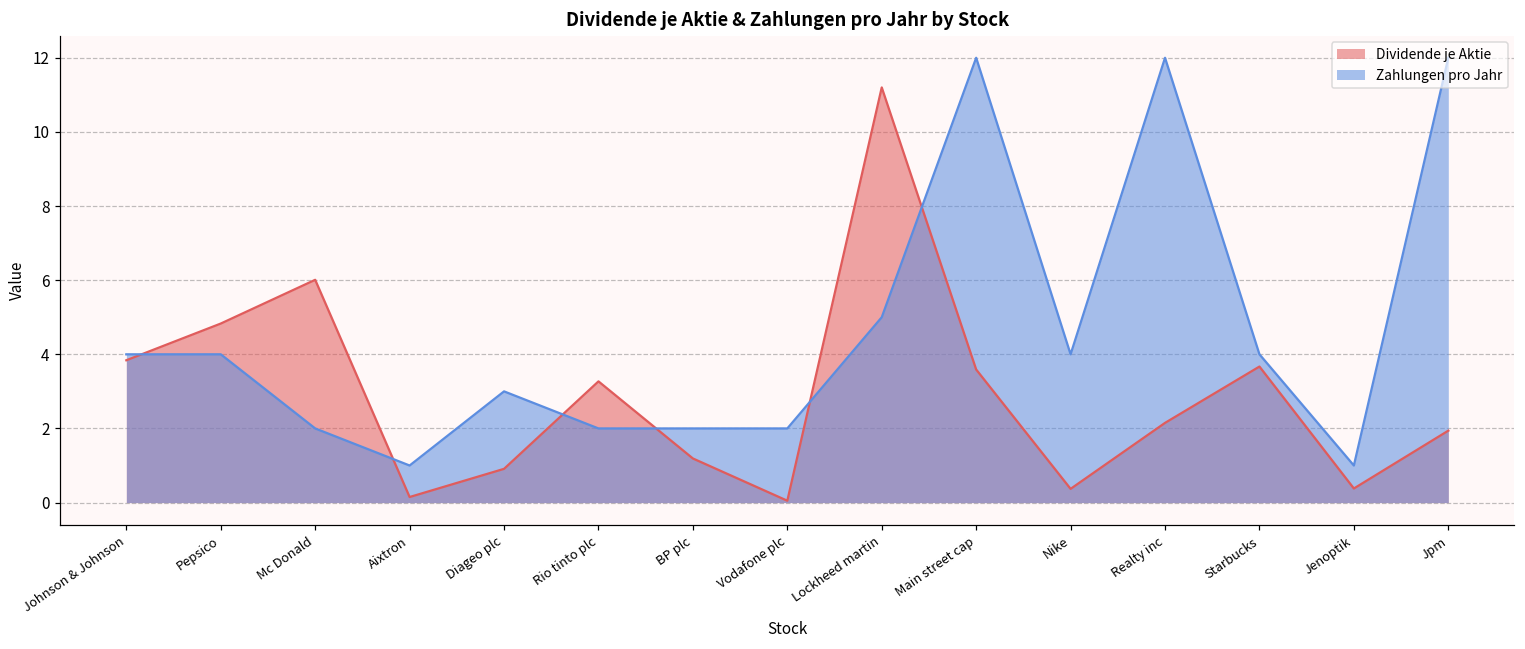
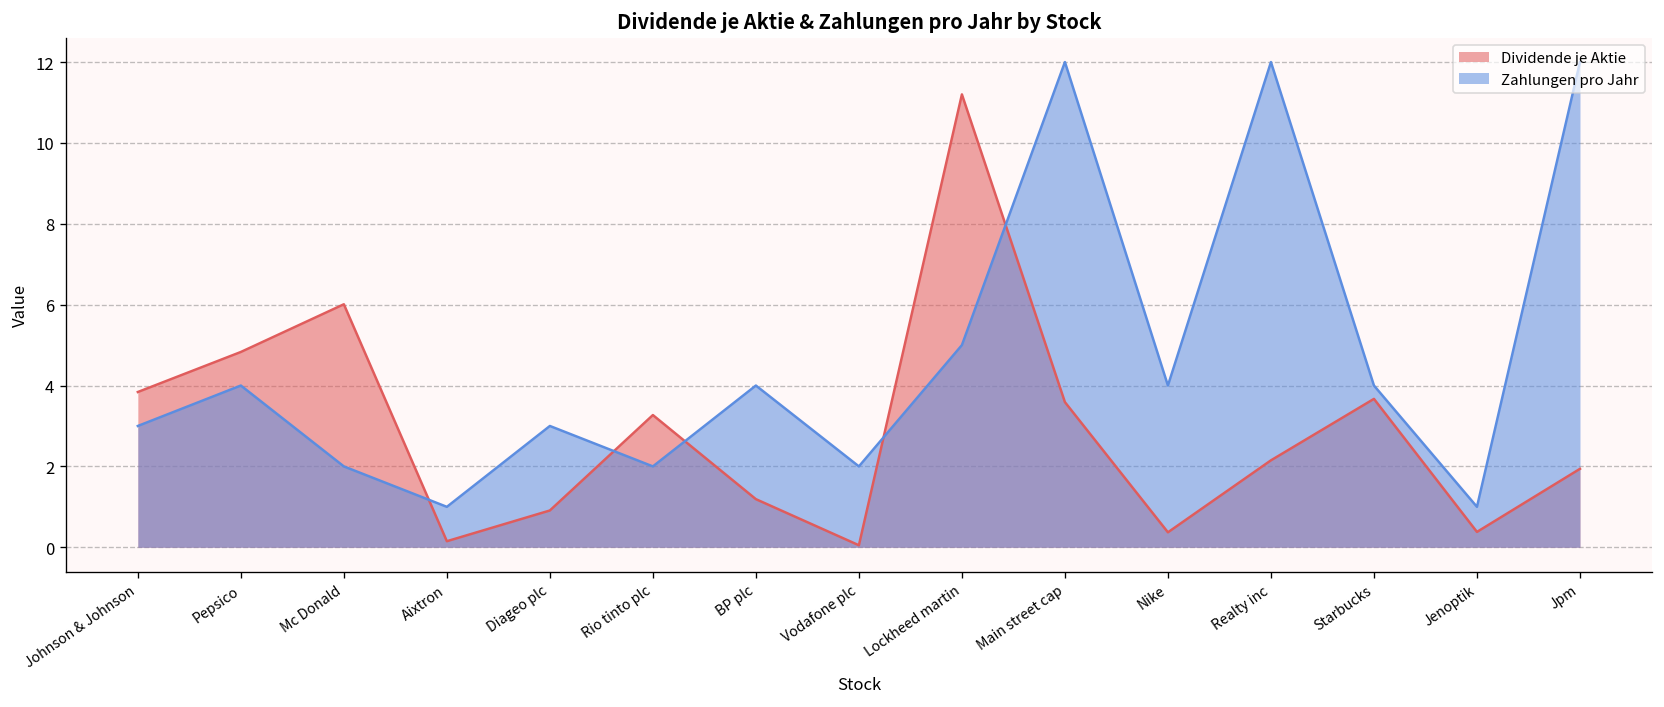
Zahlungen pro Jahr, Johnson & Johnson: 4 -> 3
Zahlungen pro Jahr, BP plc: 2 -> 4
